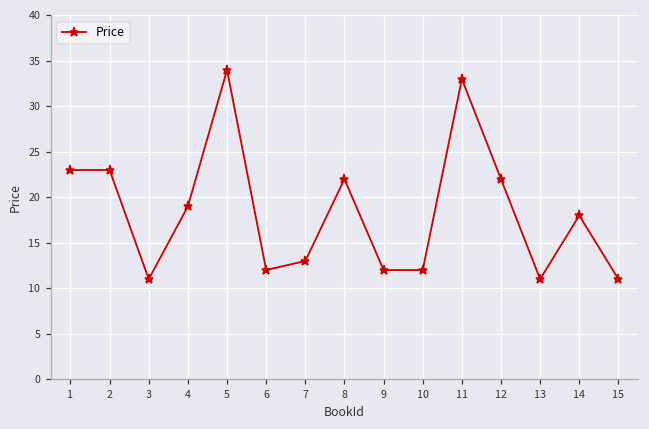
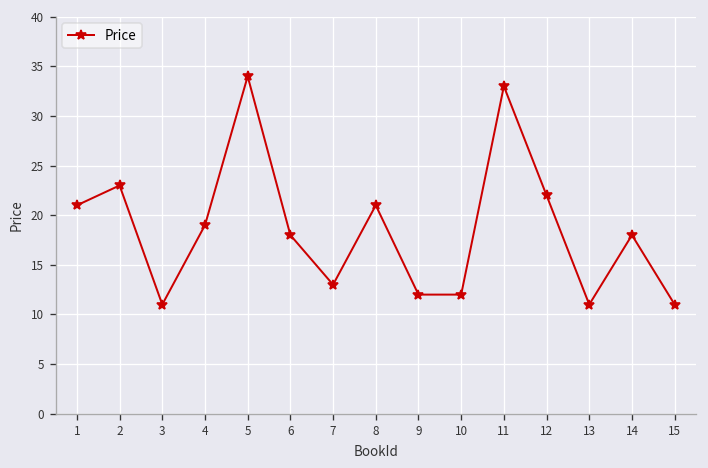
1: 23 -> 21
6: 12 -> 18
8: 22 -> 21
